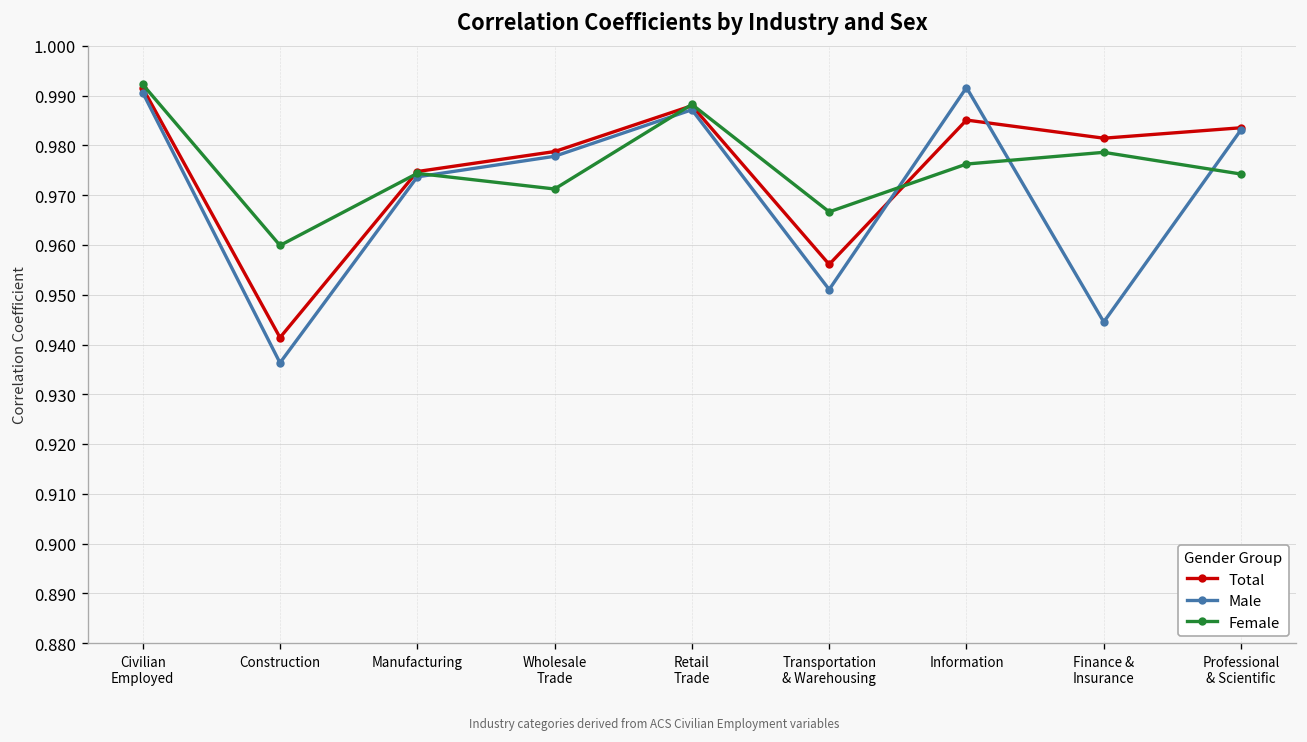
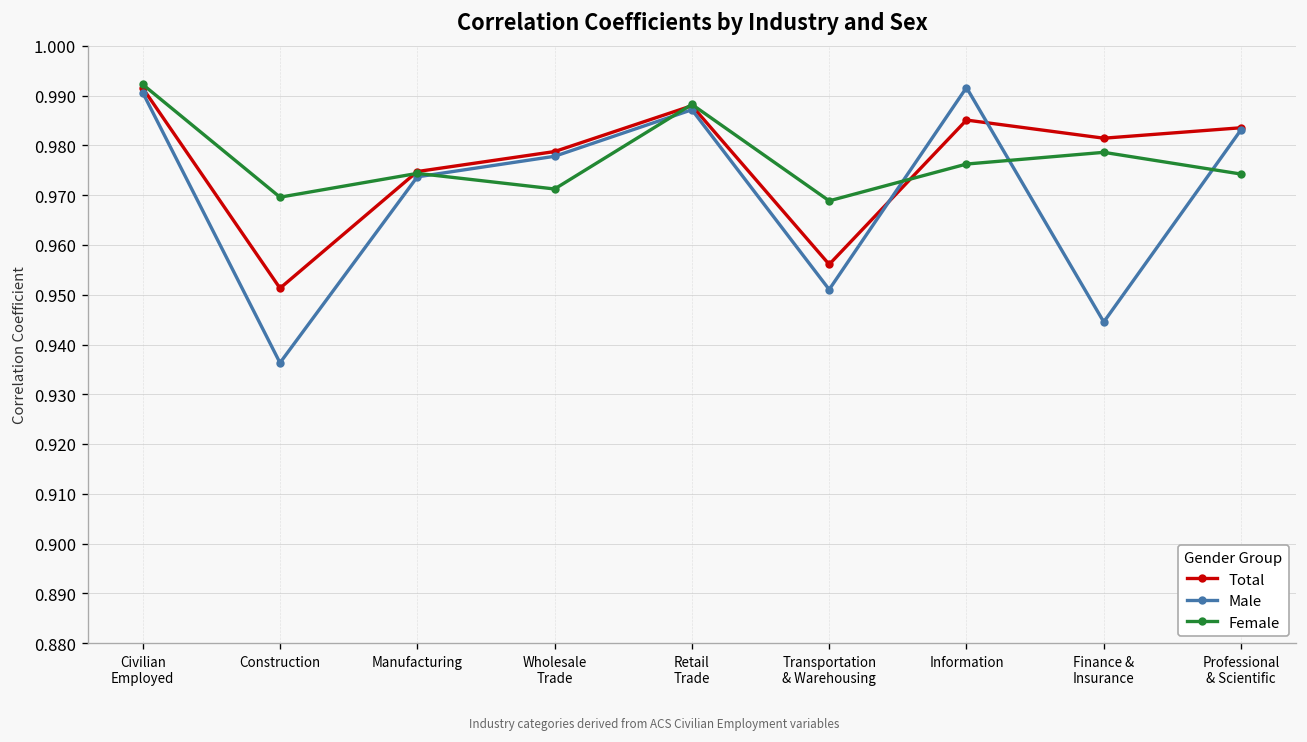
Total, Construction: 0.941 -> 0.951
Female, Construction: 0.960 -> 0.970
Female, Transportation & Warehousing: 0.967 -> 0.969
